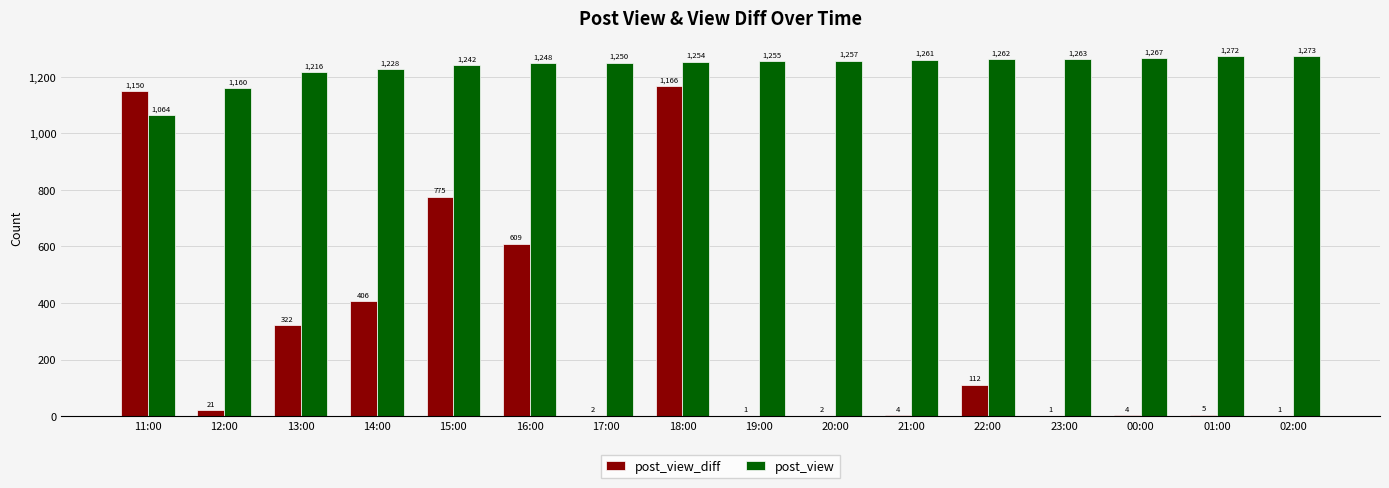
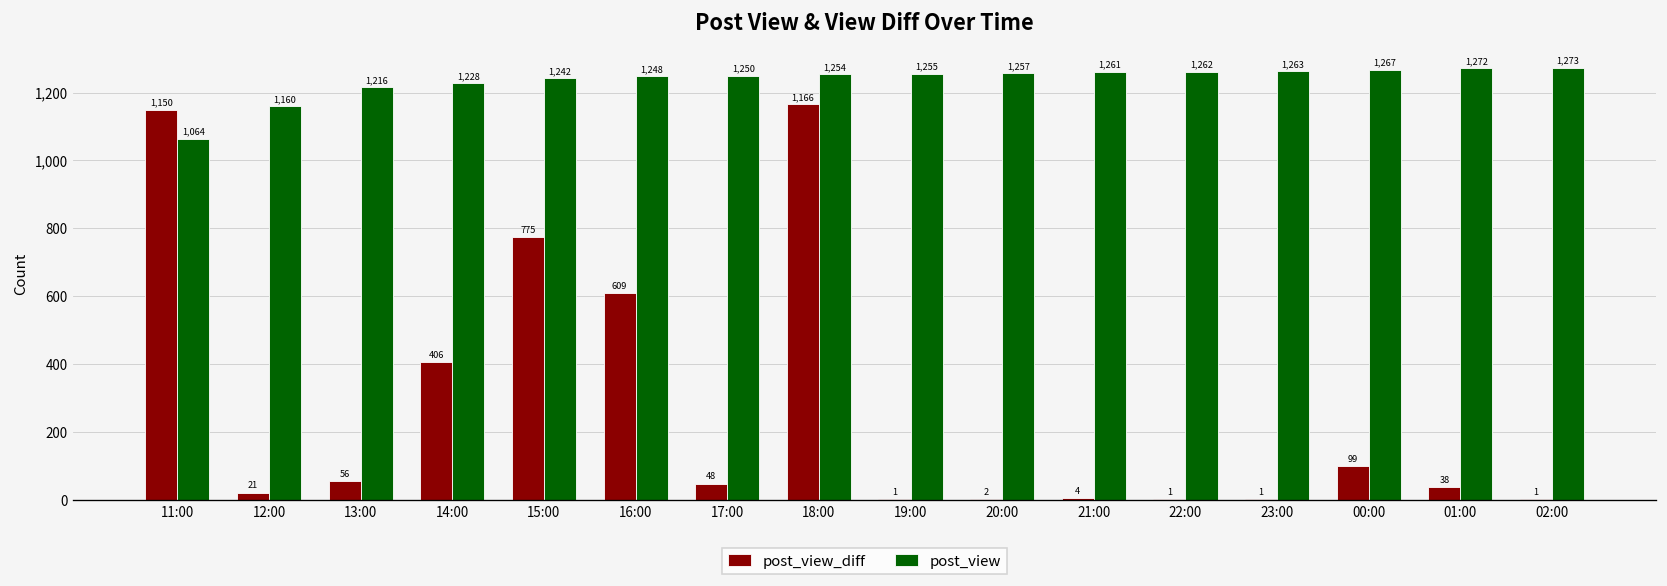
post_view_diff, 13:00: 322 -> 56
post_view_diff, 17:00: 2 -> 48
post_view_diff, 22:00: 112 -> 1
post_view_diff, 00:00: 4 -> 99
post_view_diff, 01:00: 5 -> 38
